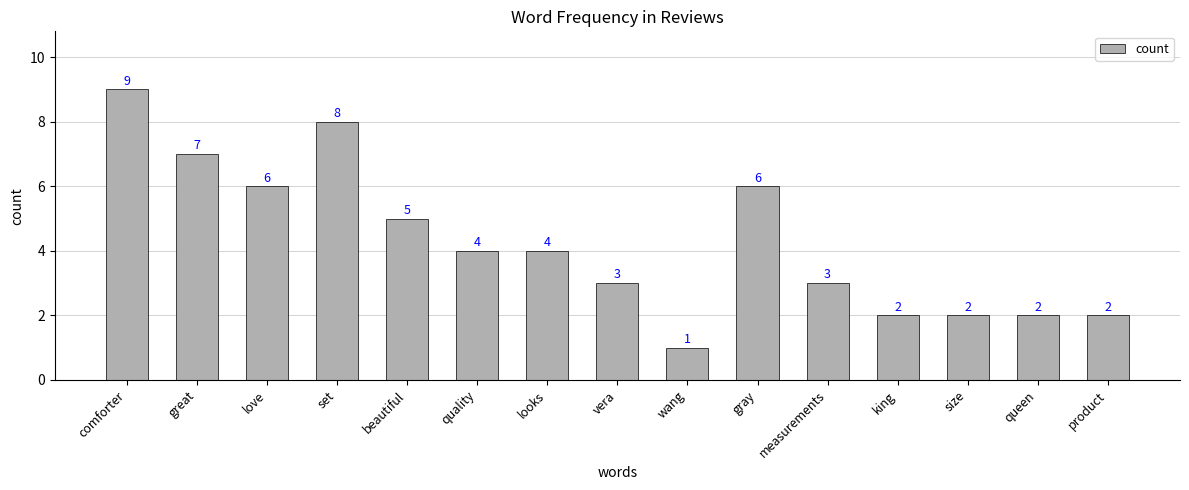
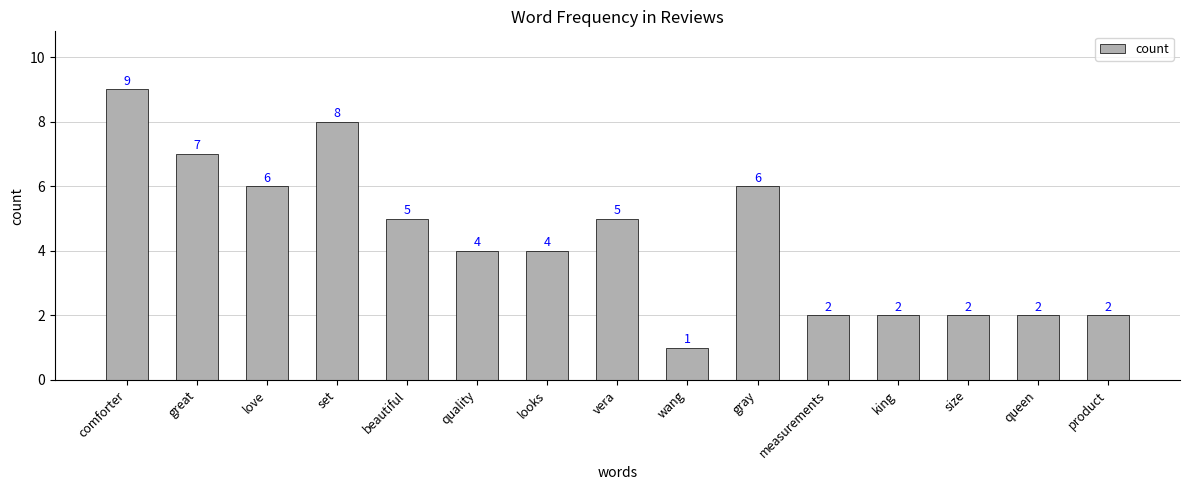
vera: 3 -> 5
measurements: 3 -> 2
